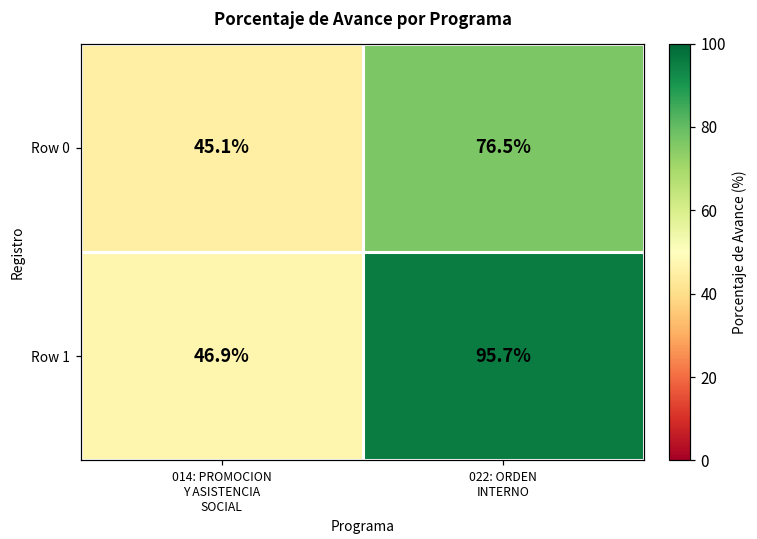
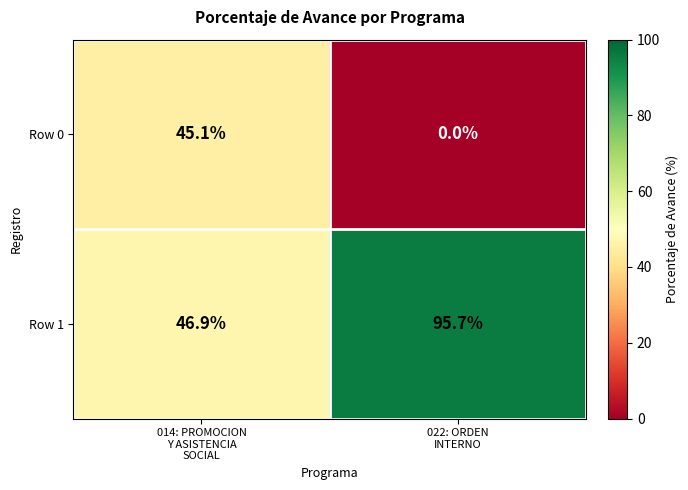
Row 0, 022: ORDEN INTERNO: 76.5% -> 0.0%
